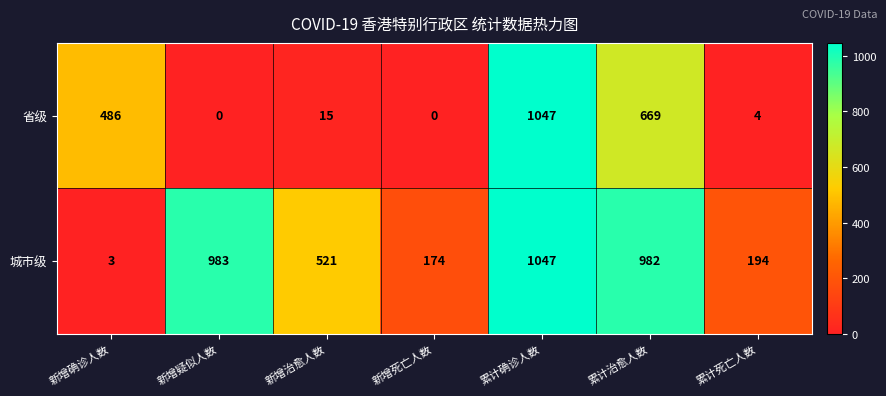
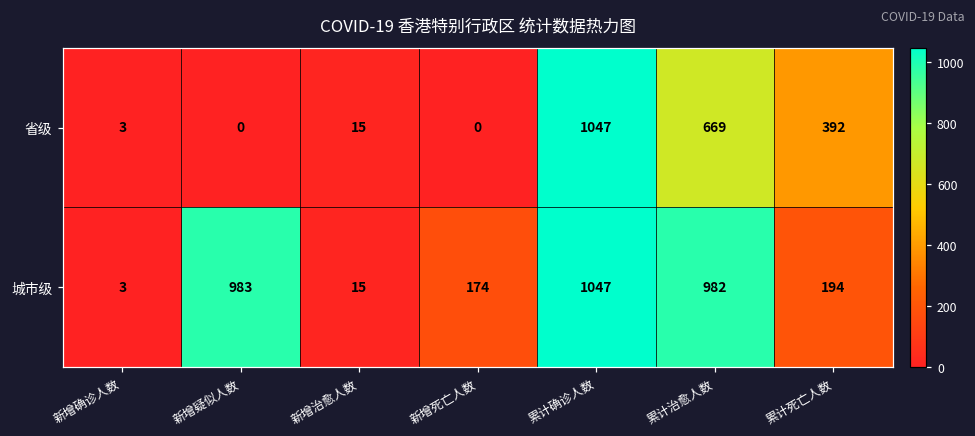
省级, 新增确诊人数: 486 -> 3
省级, 累计死亡人数: 4 -> 392
城市级, 新增治愈人数: 521 -> 15
